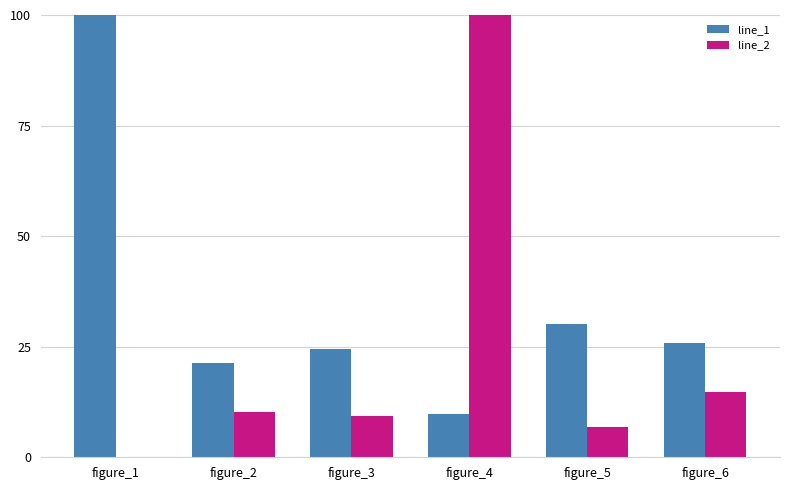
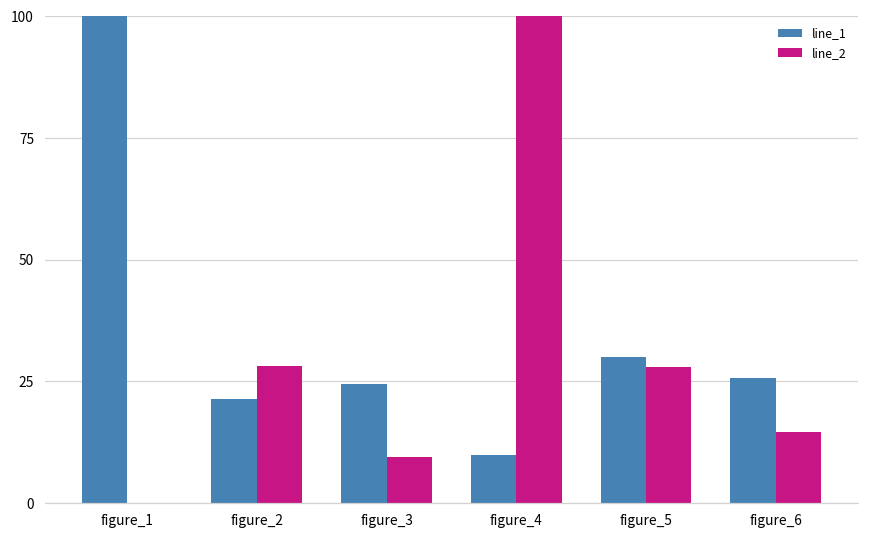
line_2, figure_2: 10 -> 28
line_2, figure_5: 7 -> 28
